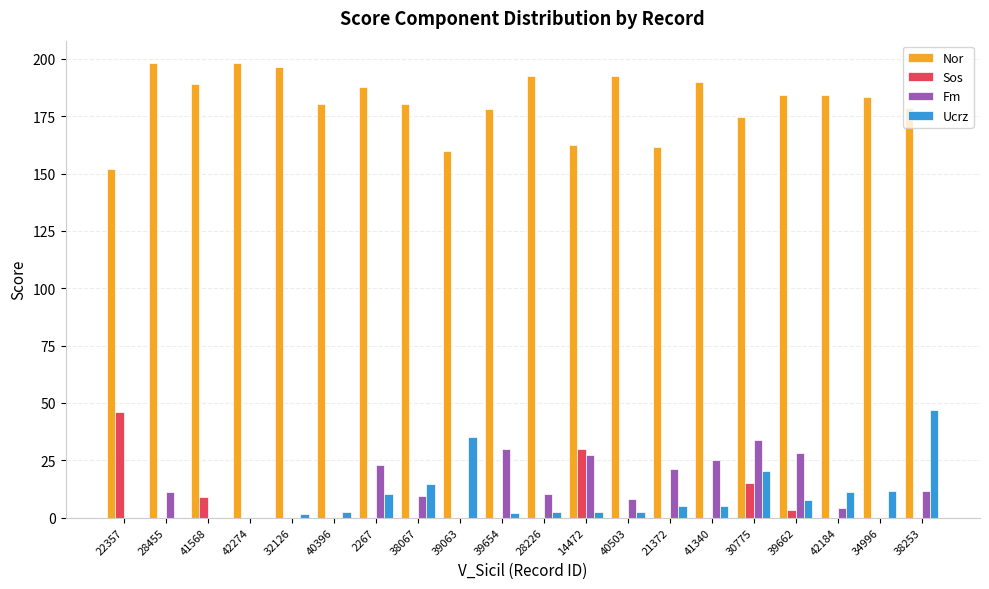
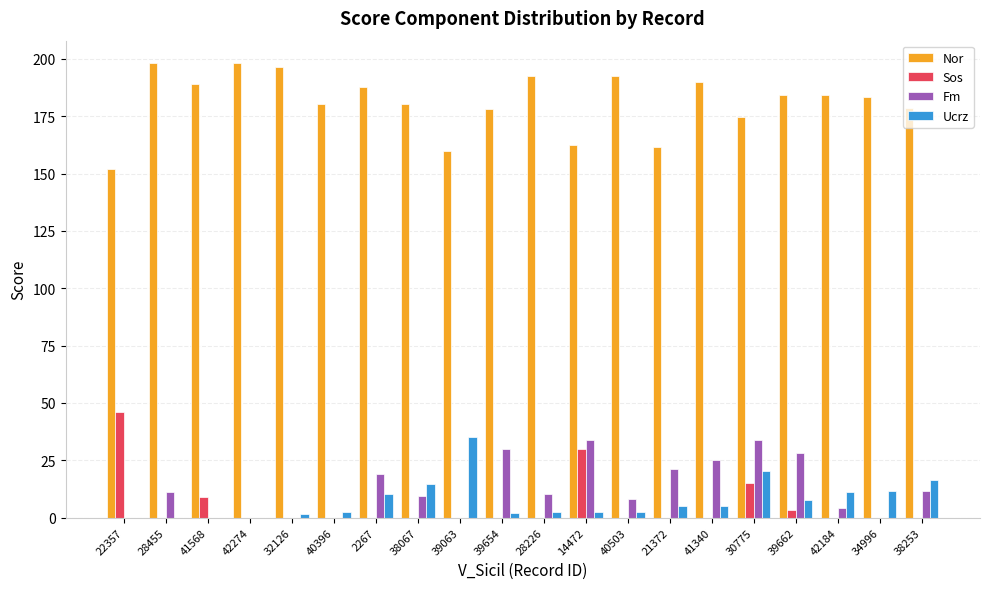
Fm, 2267: 23 -> 19
Fm, 14472: 28 -> 34
Ucrz, 38253: 47 -> 17
